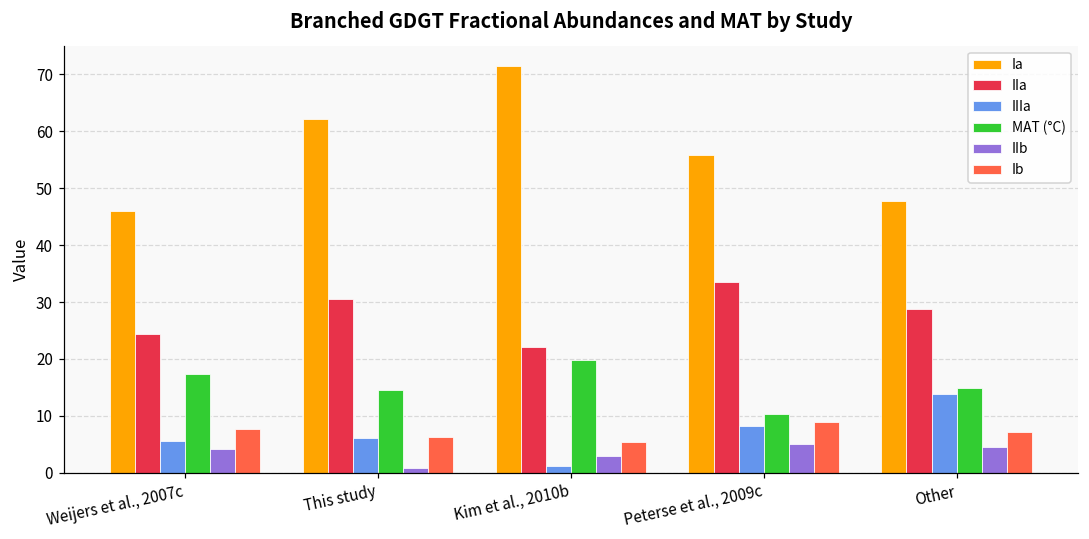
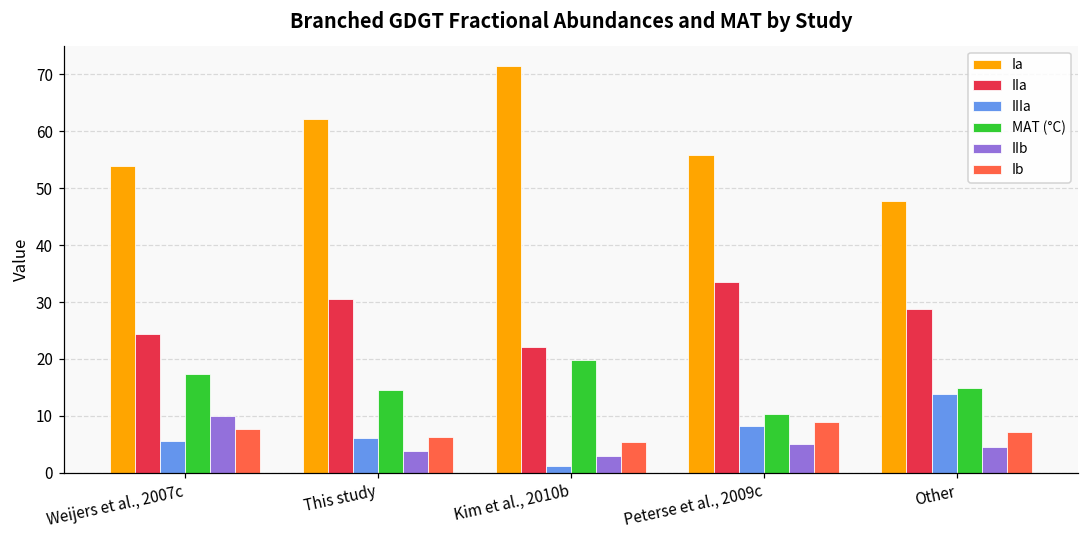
Ia, Weijers et al., 2007c: 46 -> 54
IIb, Weijers et al., 2007c: 4 -> 10
IIb, This study: 1 -> 4
